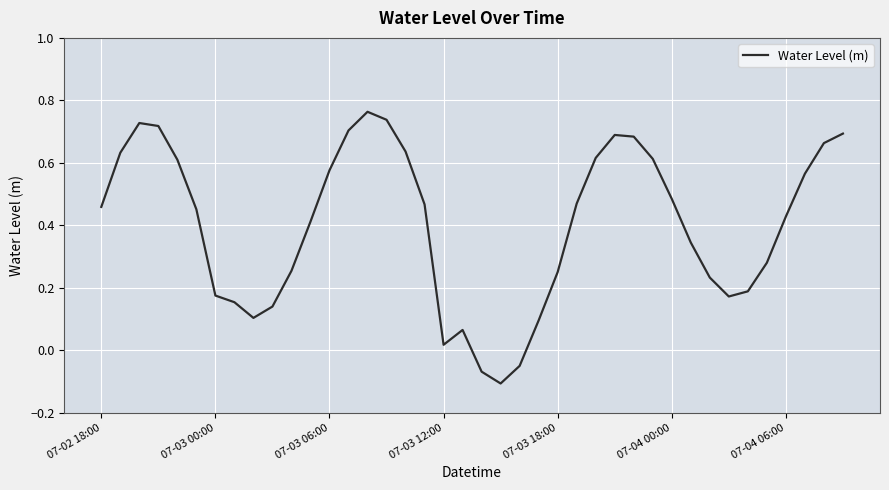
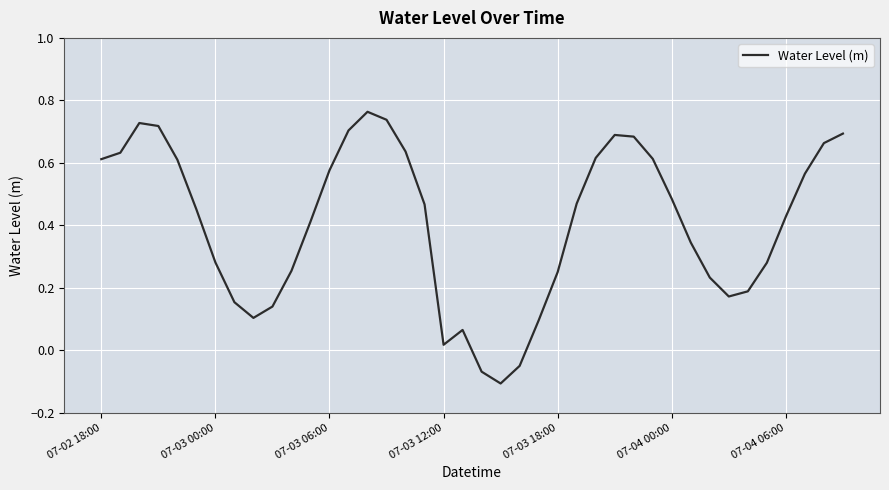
07-02 18:00: 0.46 -> 0.61
07-03 00:00: 0.18 -> 0.28
